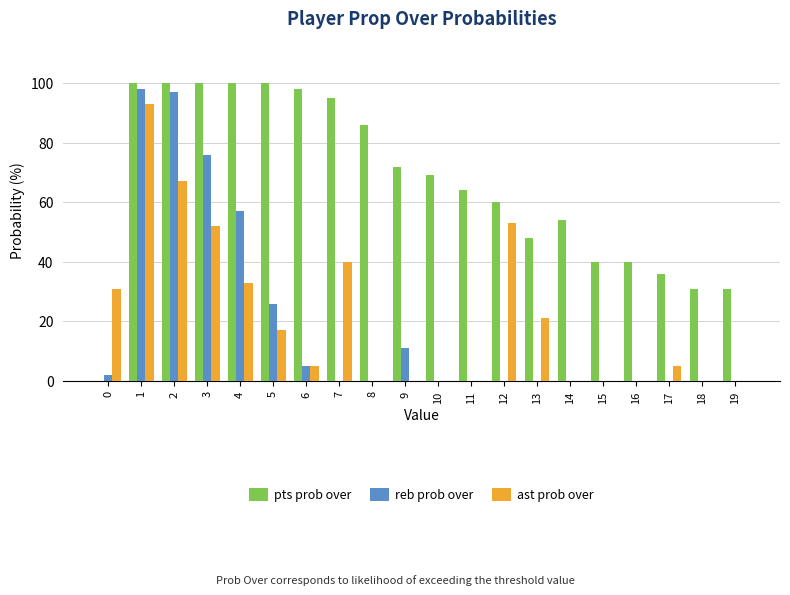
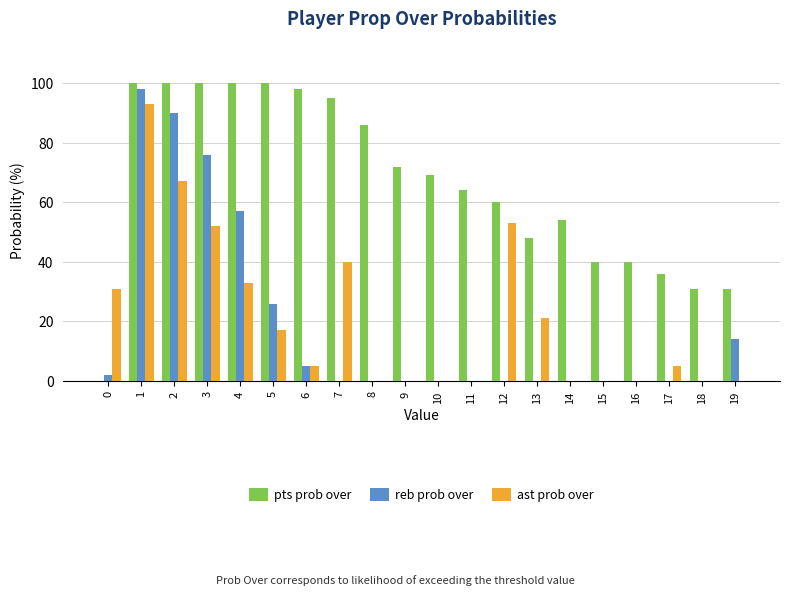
reb prob over, 2: 97 -> 90
reb prob over, 9: 11 -> 0
reb prob over, 19: 0 -> 14
